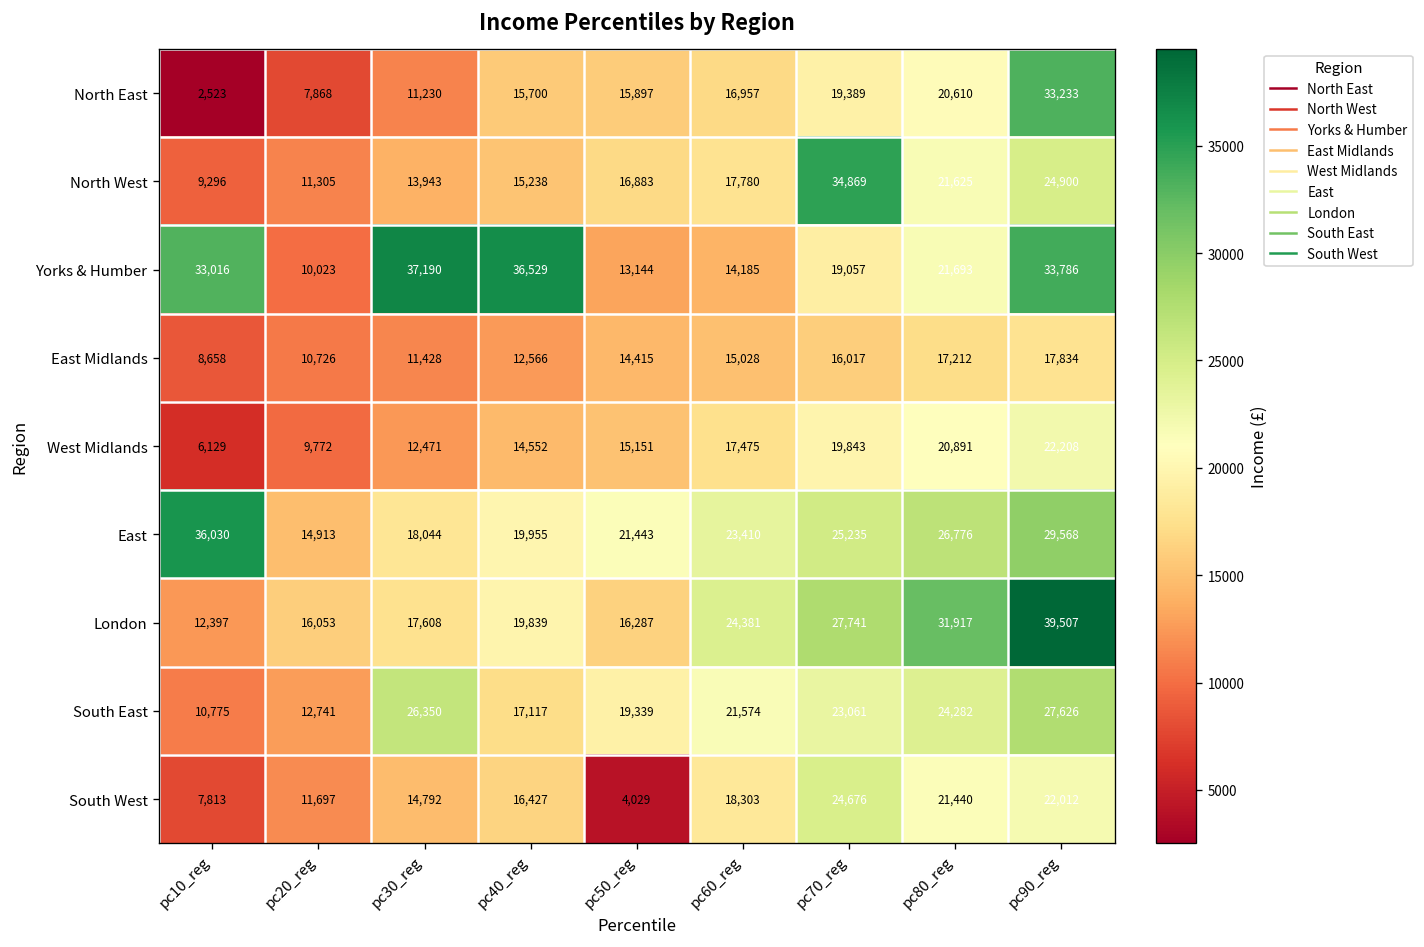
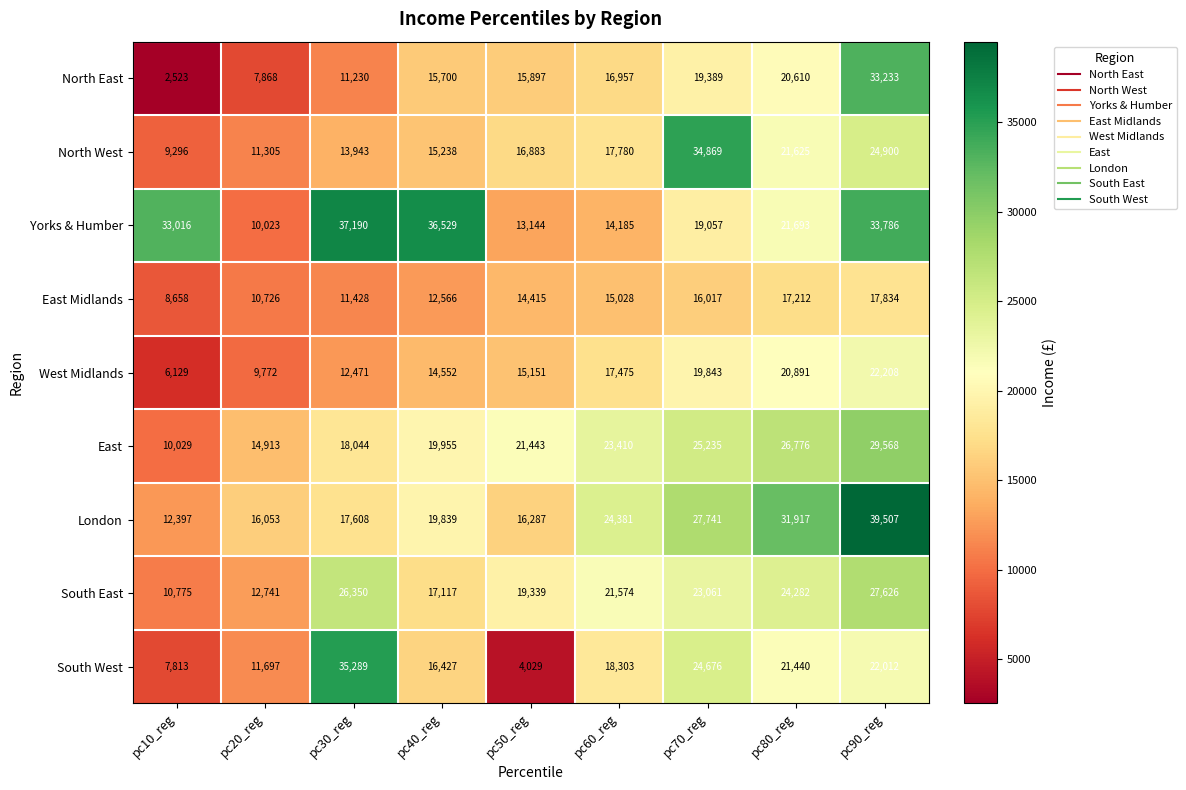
East, pc10_reg: 36,030 -> 10,029
South West, pc30_reg: 14,792 -> 35,289
